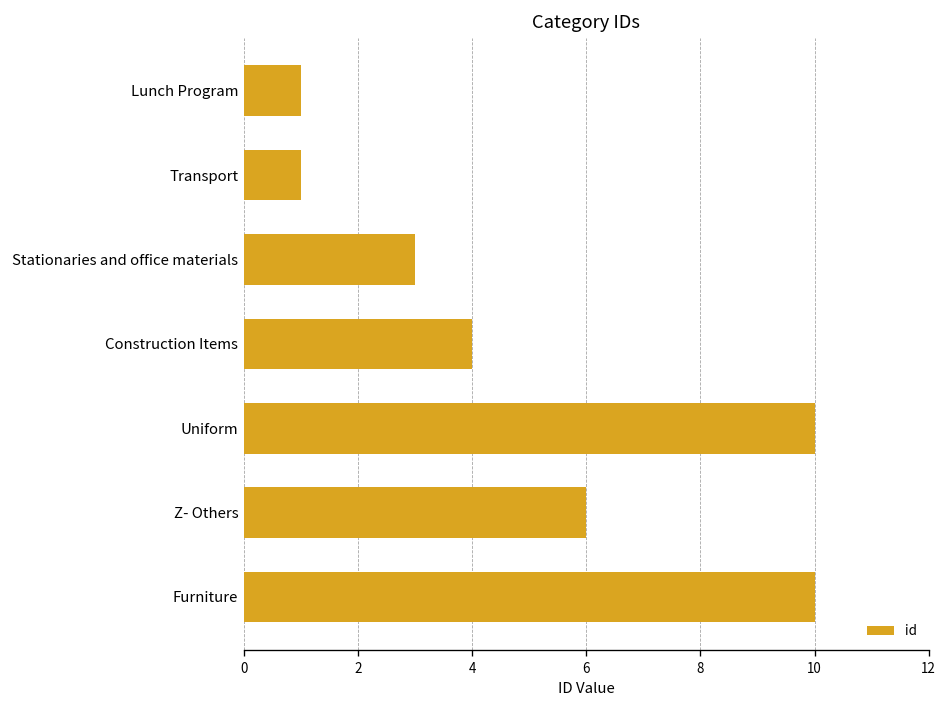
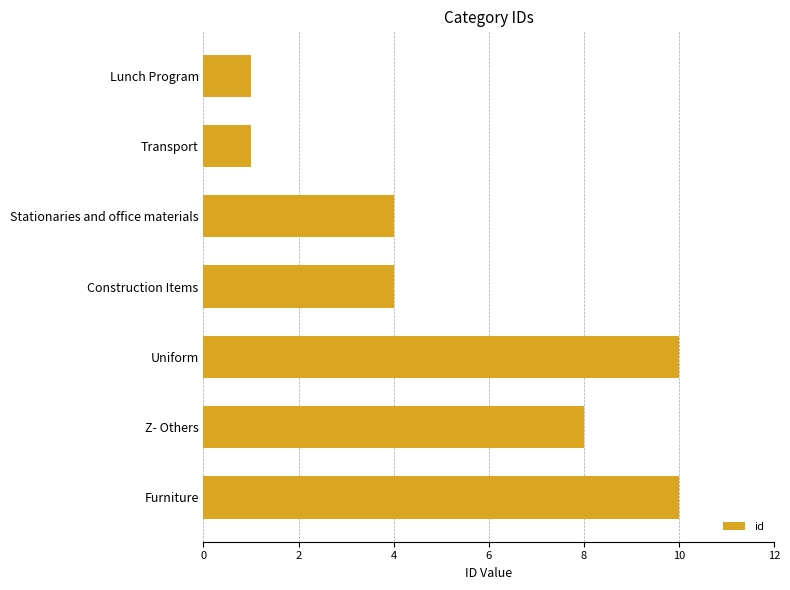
Stationaries and office materials: 3 -> 4
Z- Others: 6 -> 8
